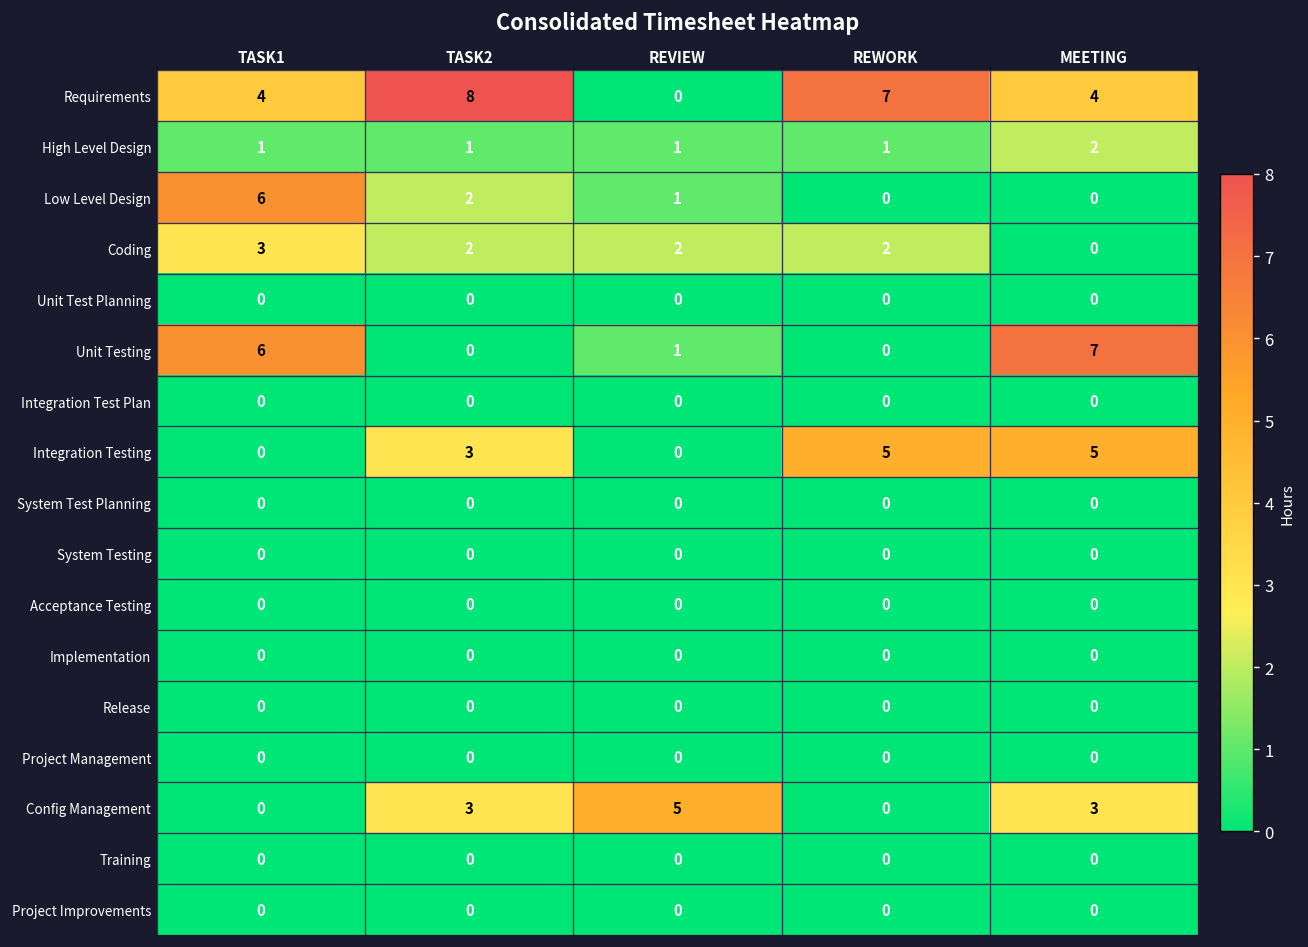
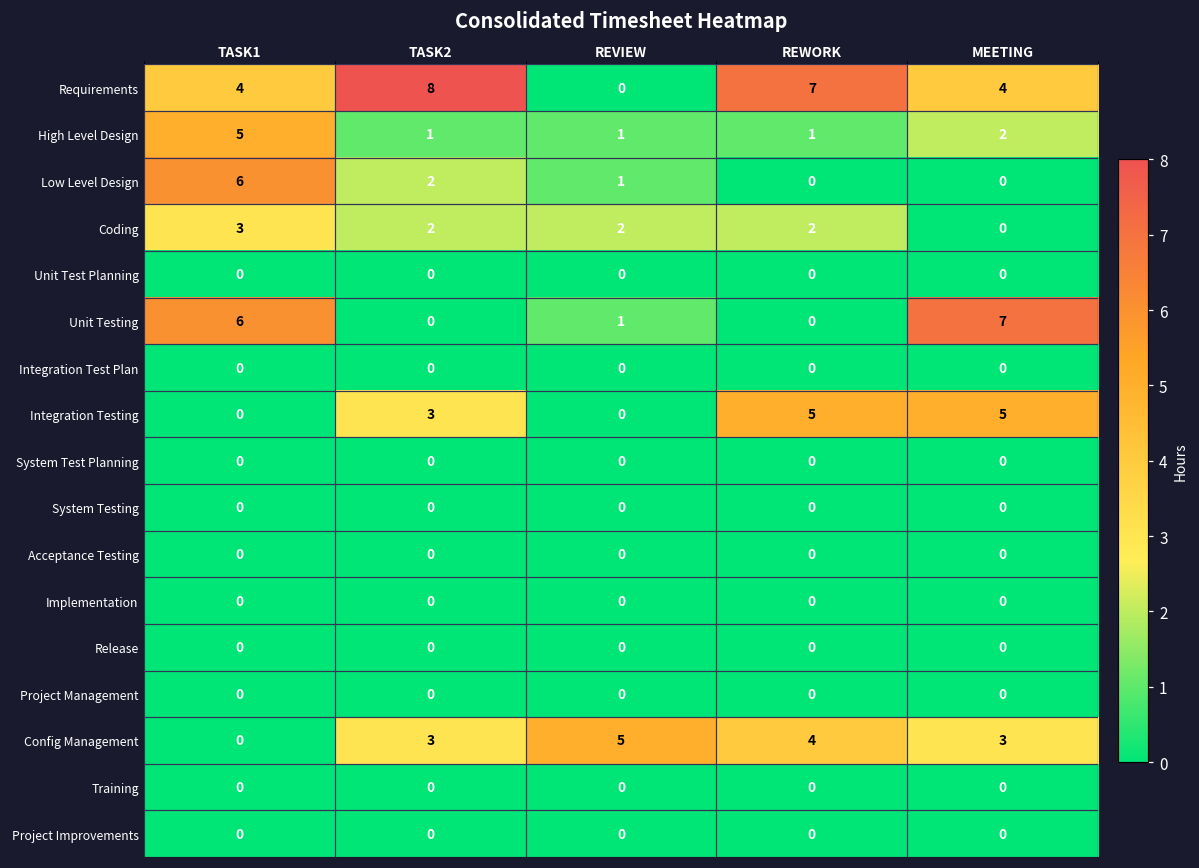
High Level Design, TASK1: 1 -> 5
Config Management, REWORK: 0 -> 4
